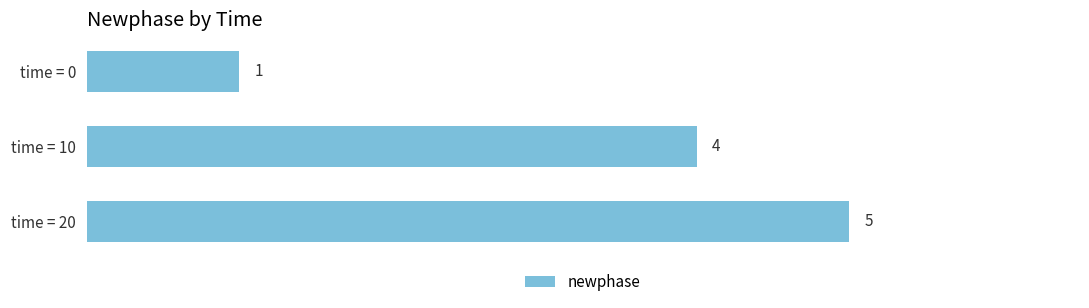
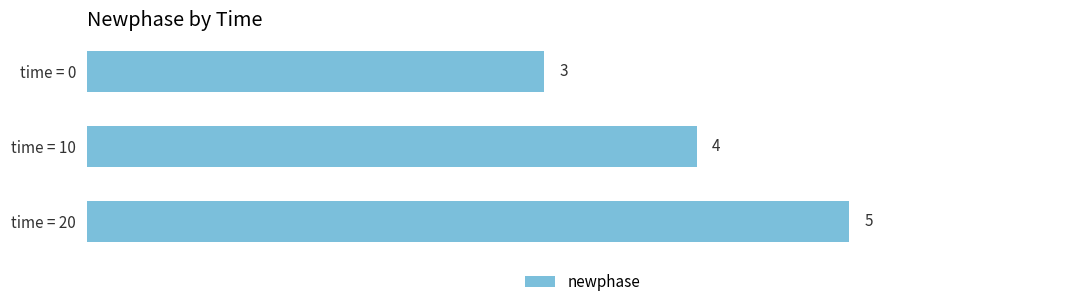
time = 0: 1 -> 3
